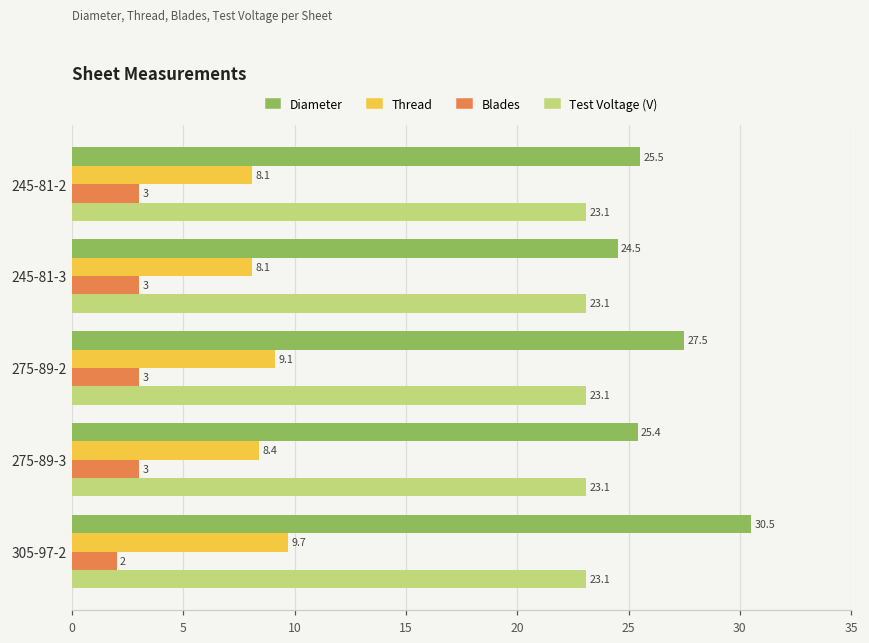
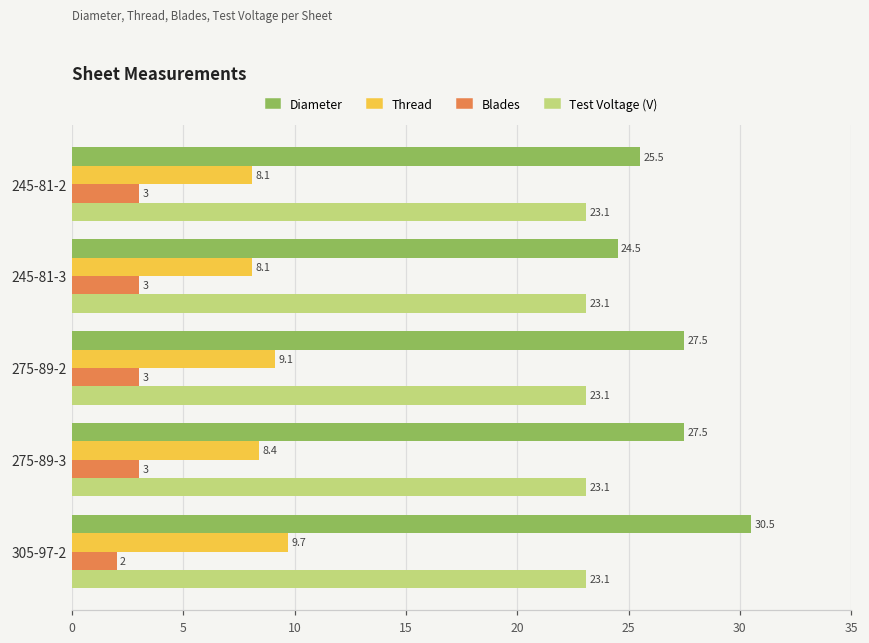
Diameter, 275-89-3: 25.4 -> 27.5
